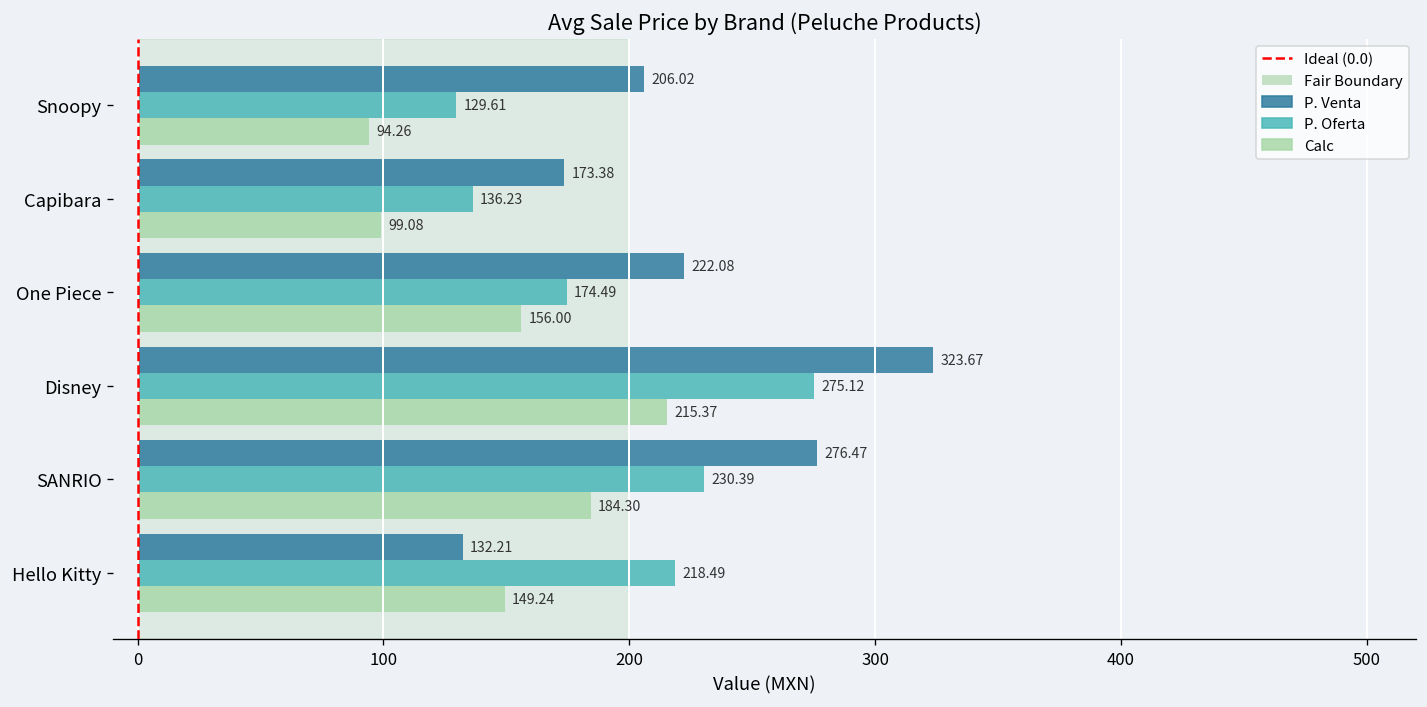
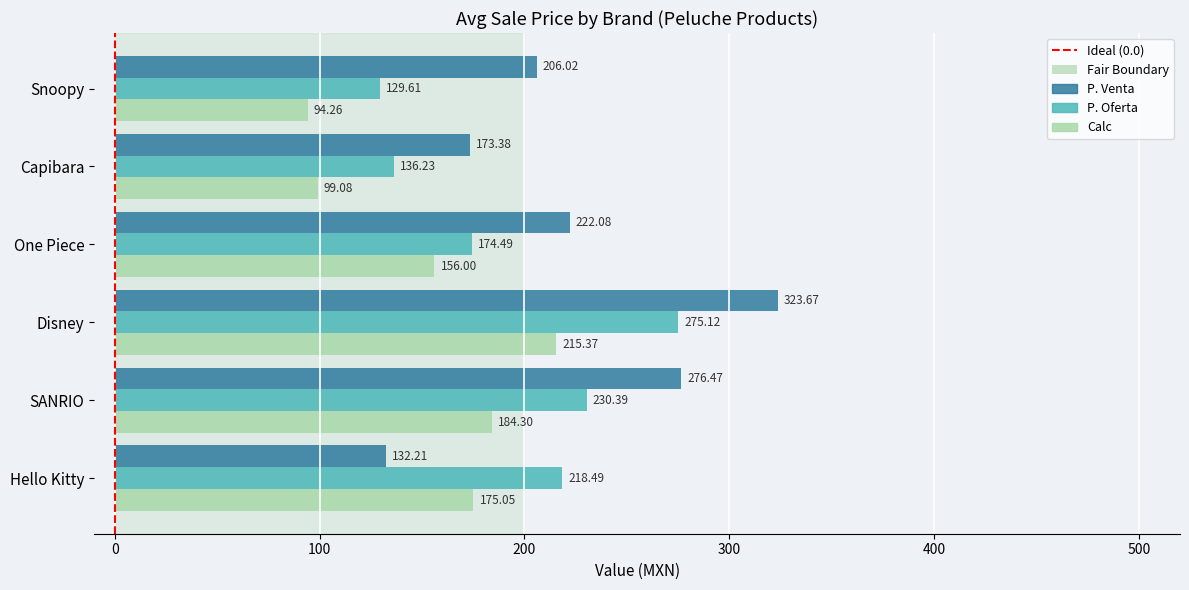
Calc, Hello Kitty: 149.24 -> 175.05
